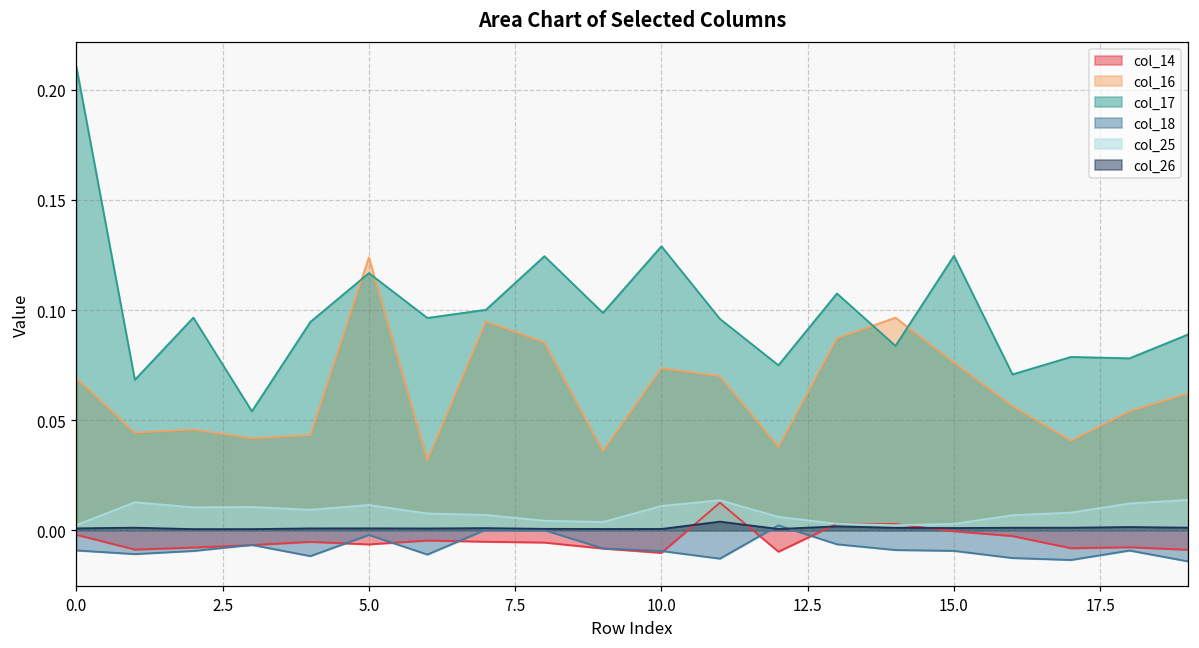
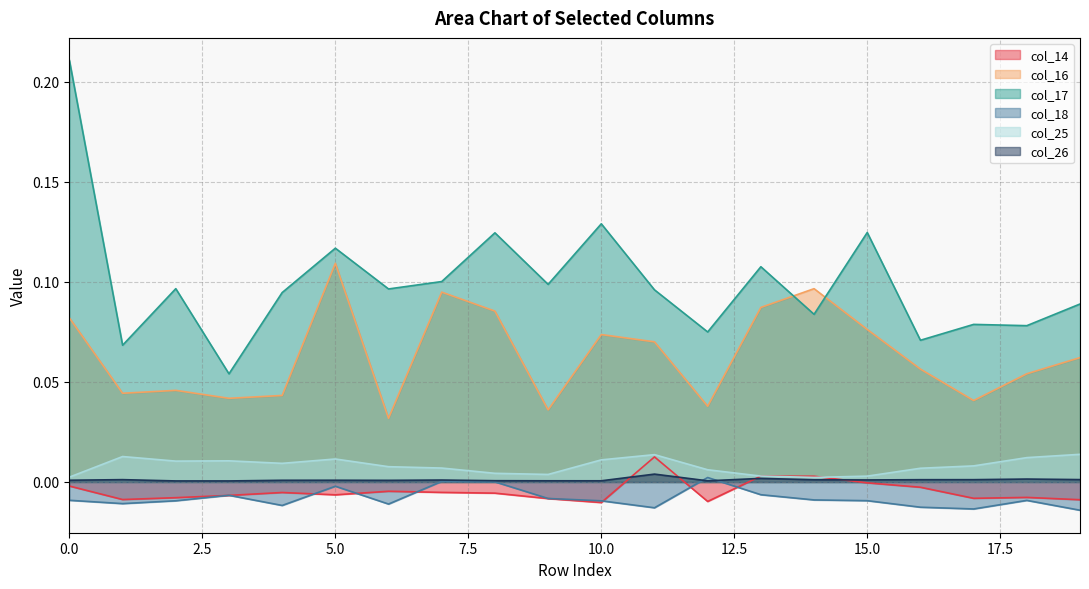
col_16, 0.0: 0.069 -> 0.082
col_16, 5.0: 0.124 -> 0.109
